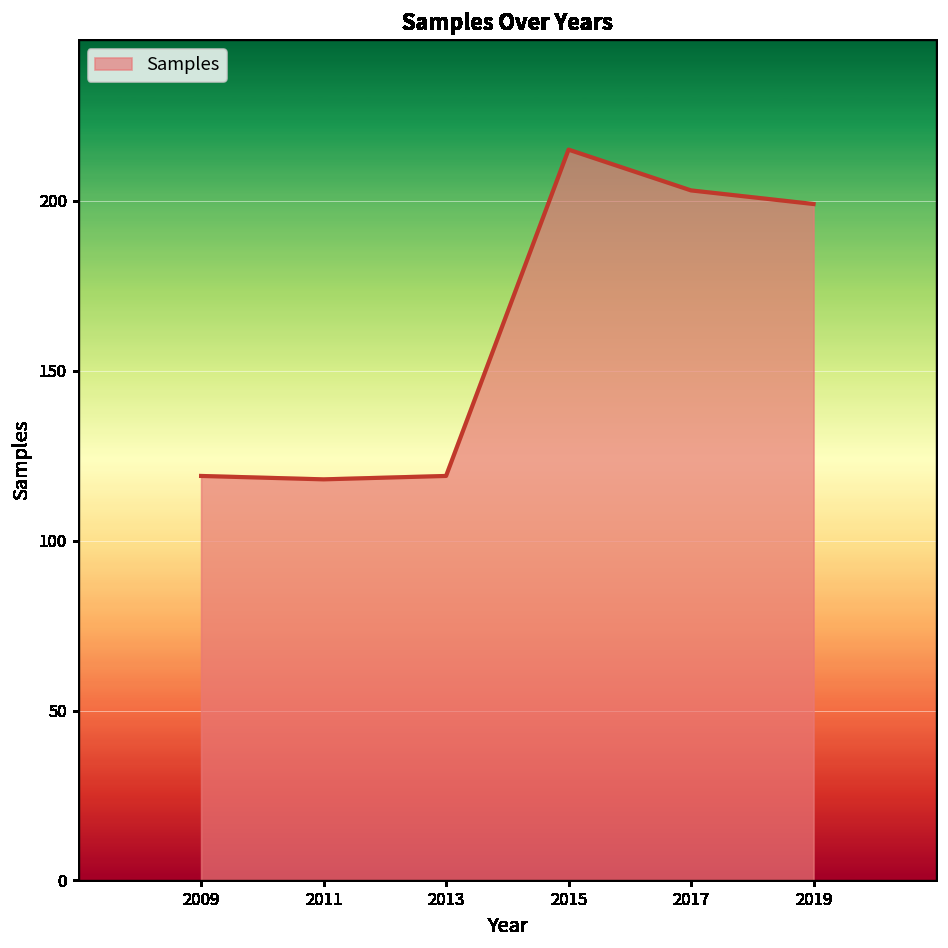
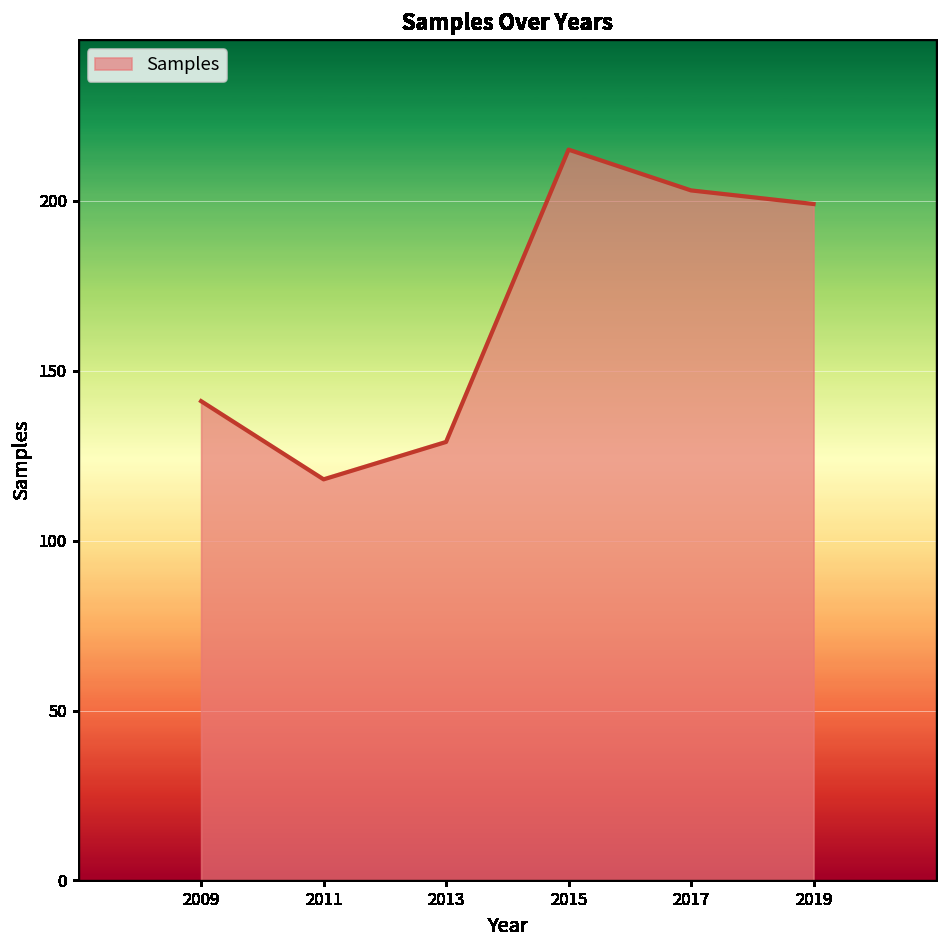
2009: 119 -> 141
2013: 119 -> 129
